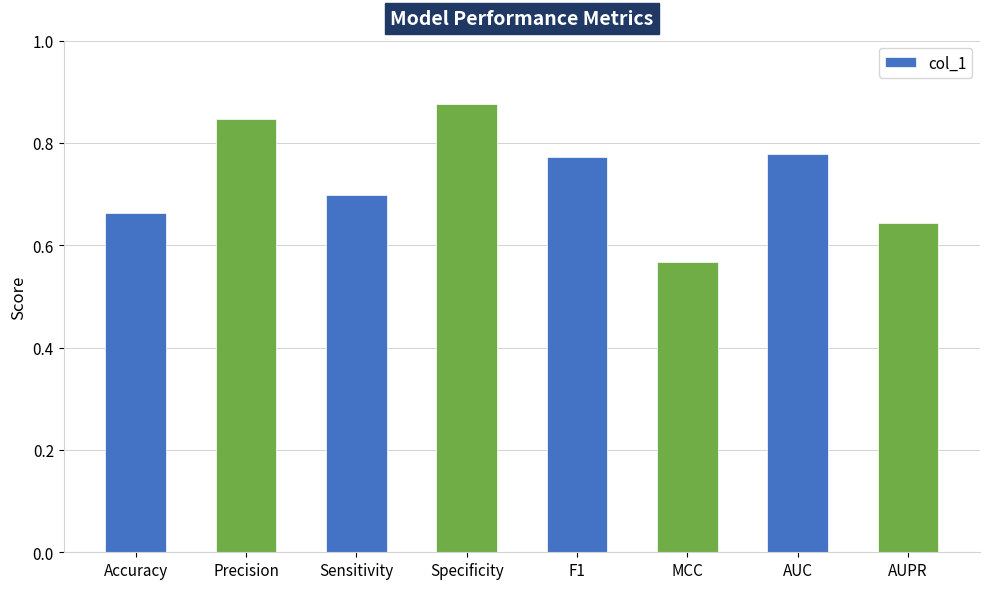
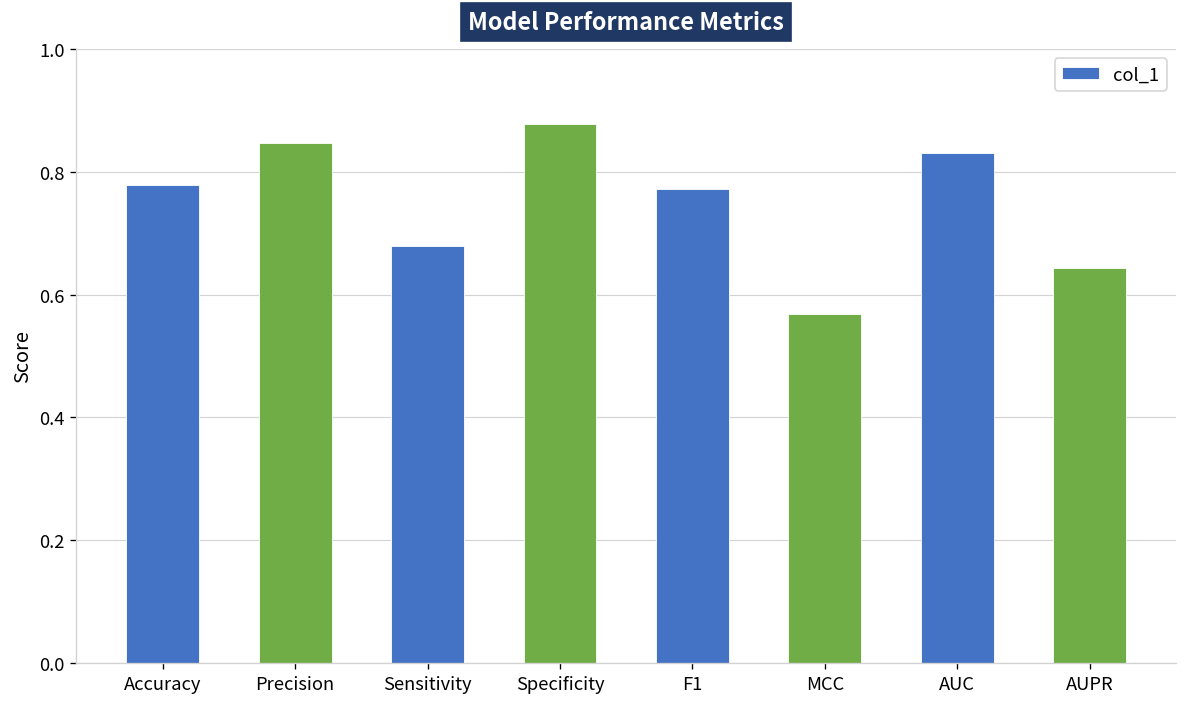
Accuracy: 0.66 -> 0.78
Sensitivity: 0.70 -> 0.68
AUC: 0.78 -> 0.83
